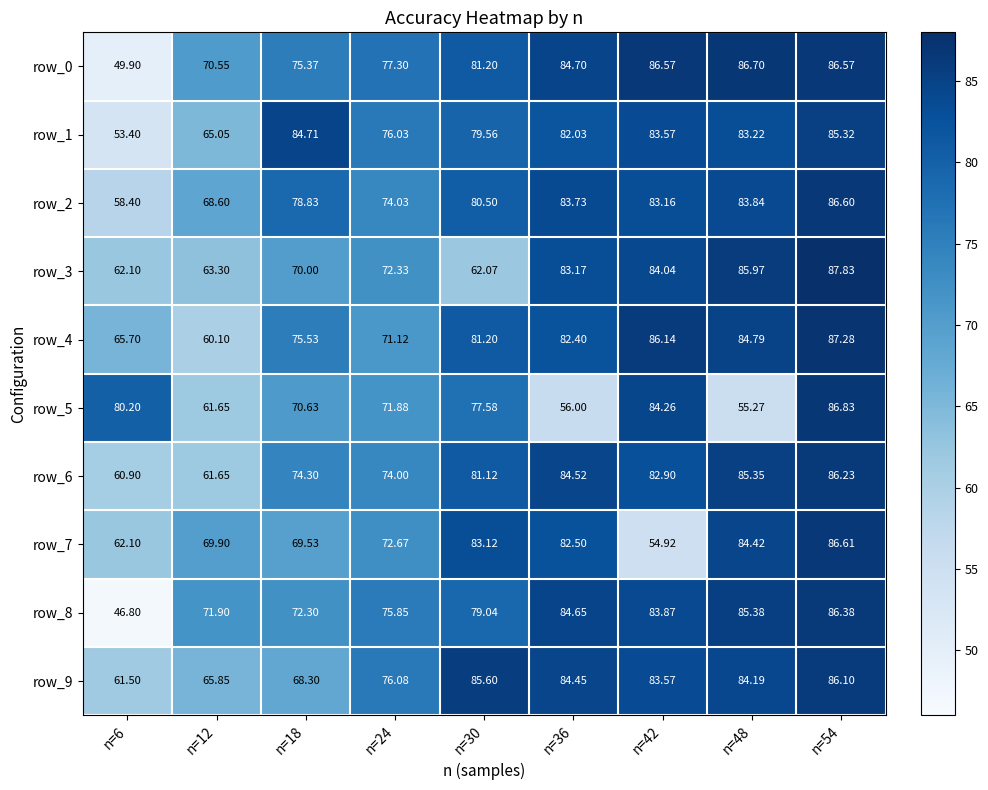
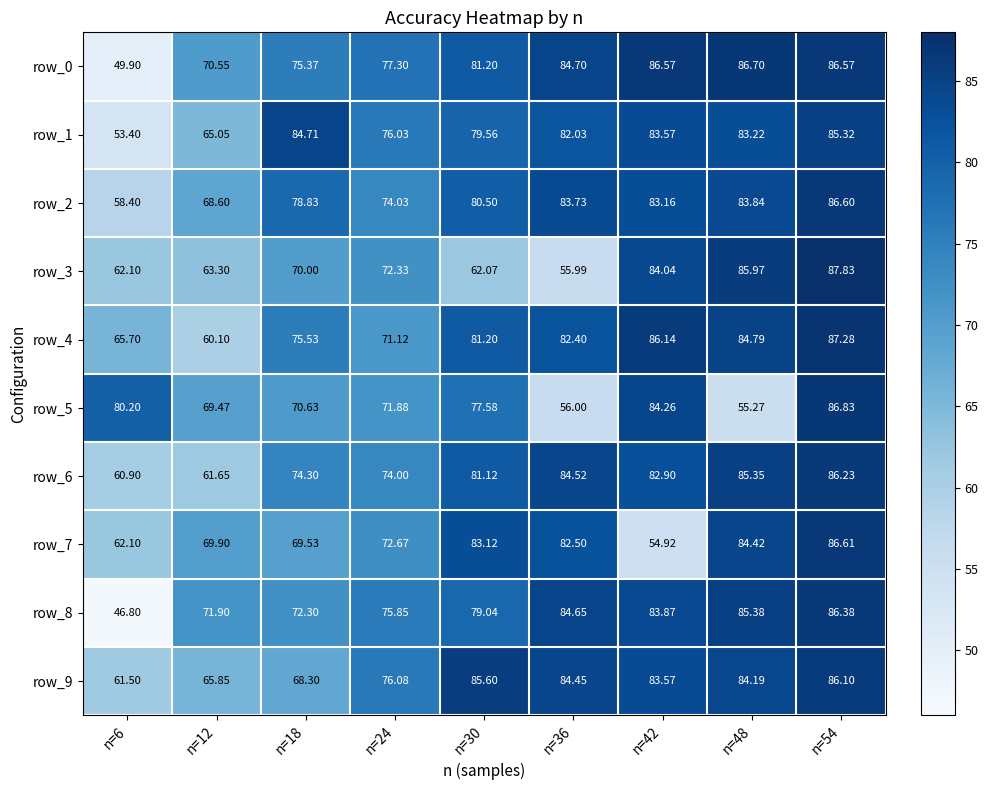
row_3, n=36: 83.17 -> 55.99
row_5, n=12: 61.65 -> 69.47
